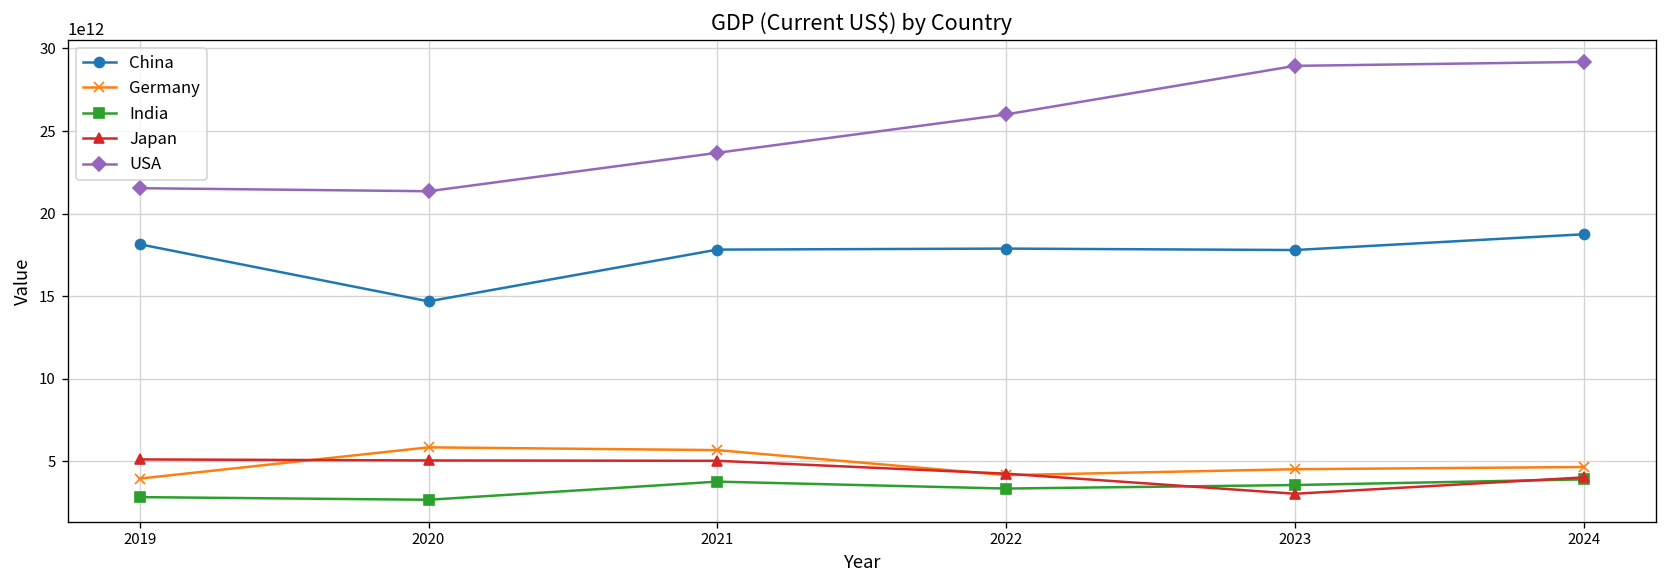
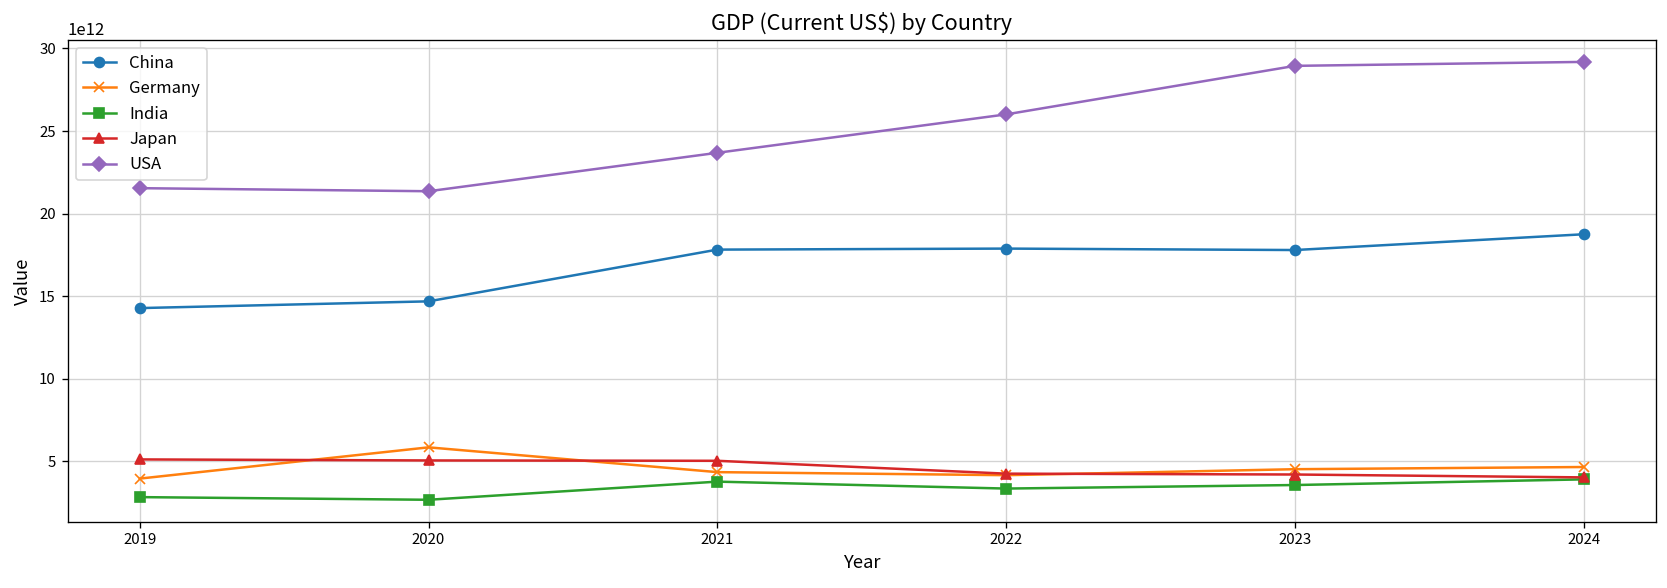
China, 2019: 18100000000000 -> 14300000000000
Germany, 2021: 5700000000000 -> 4300000000000
Japan, 2023: 3000000000000 -> 4200000000000
